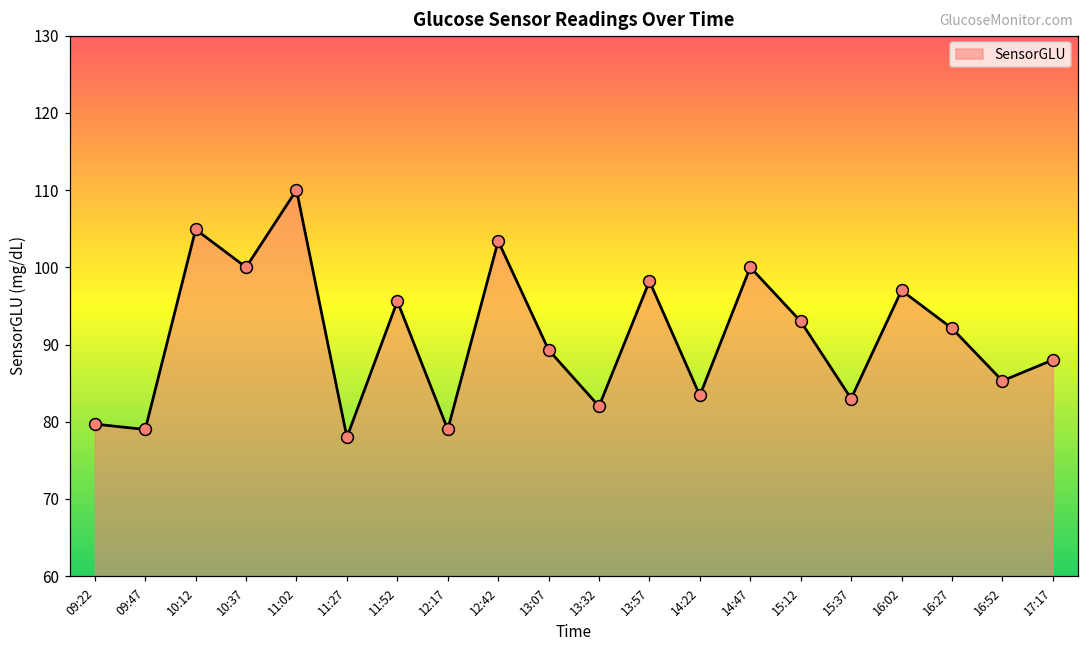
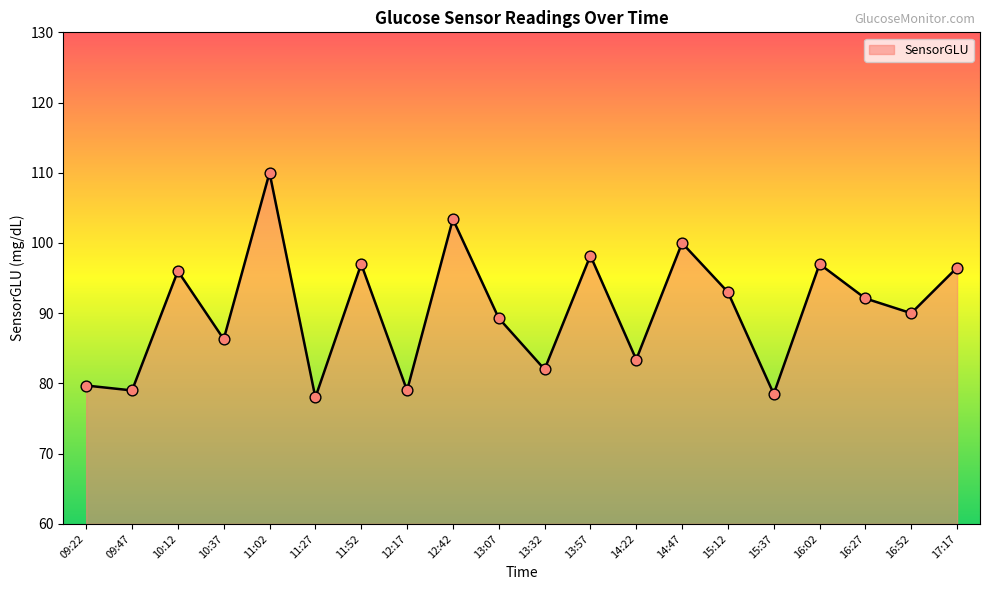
10:12: 105 -> 96
10:37: 100 -> 86
11:52: 96 -> 97
15:37: 83 -> 79
16:52: 85 -> 90
17:17: 88 -> 97
